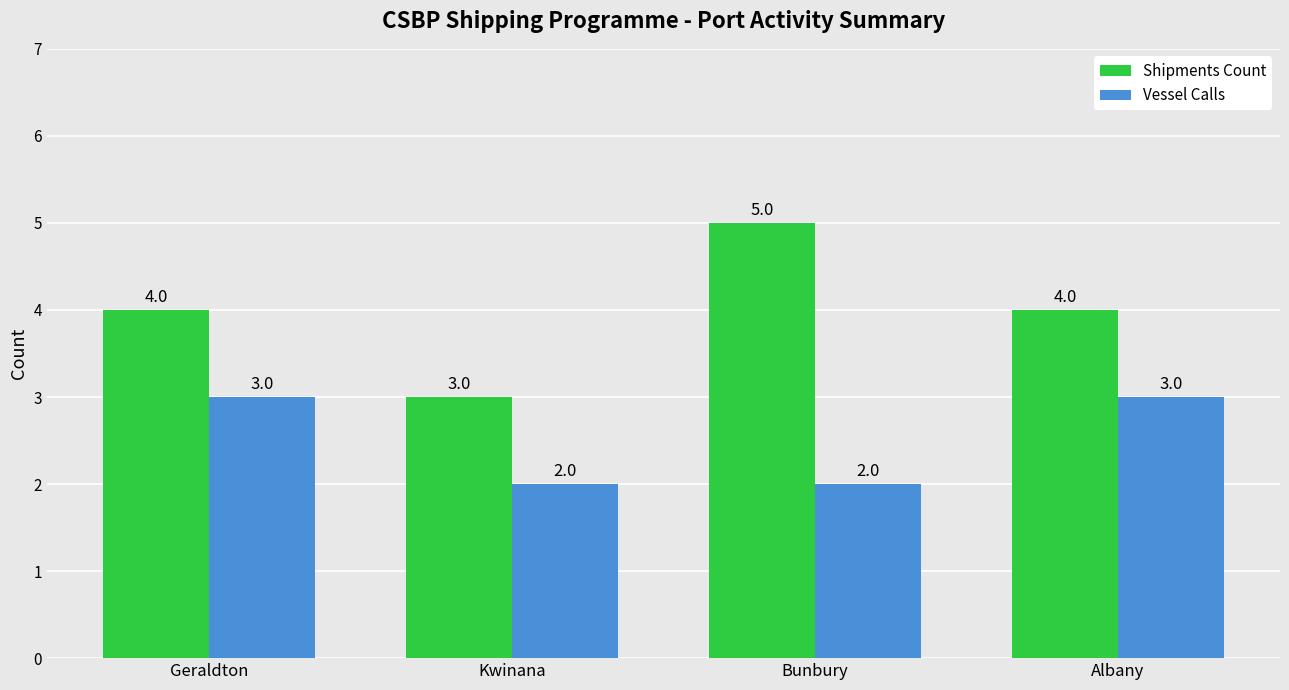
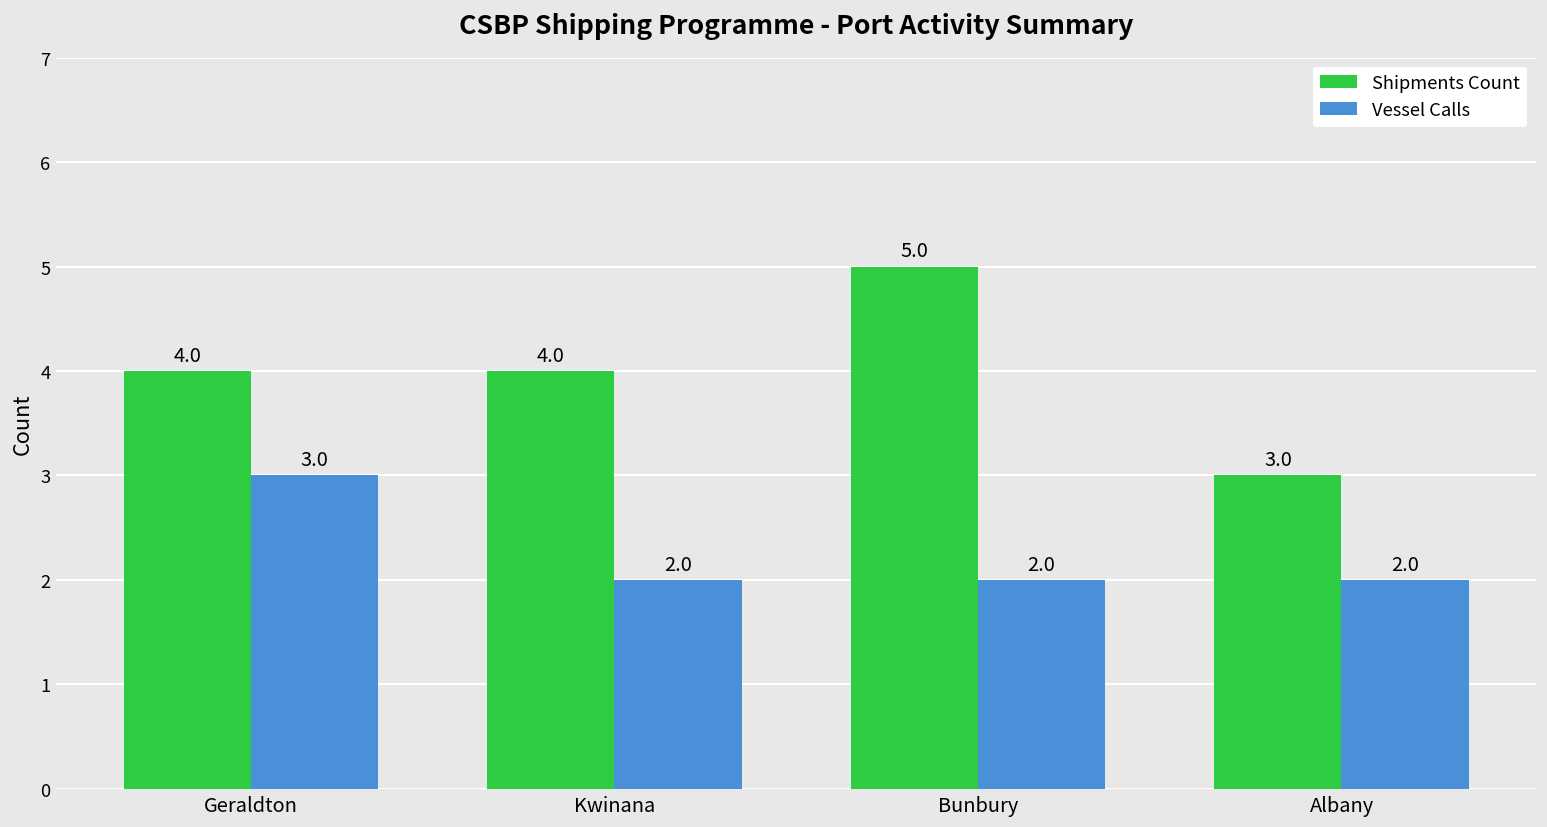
Shipments Count, Kwinana: 3.0 -> 4.0
Shipments Count, Albany: 4.0 -> 3.0
Vessel Calls, Albany: 3.0 -> 2.0
